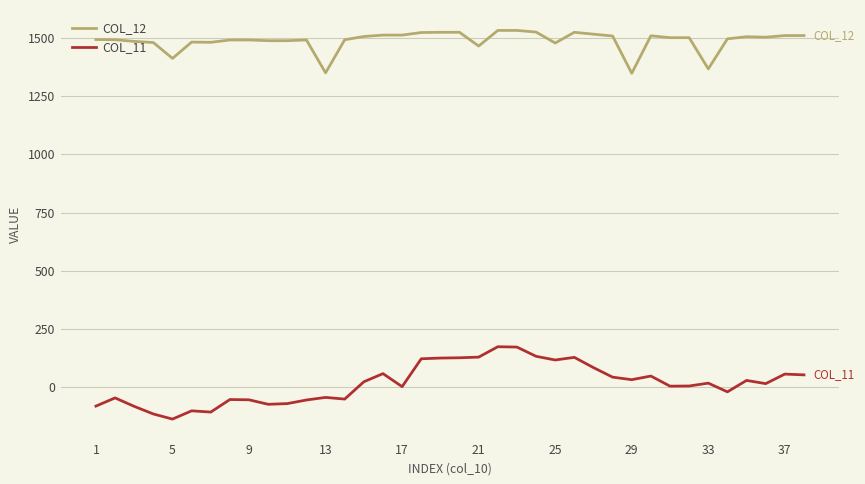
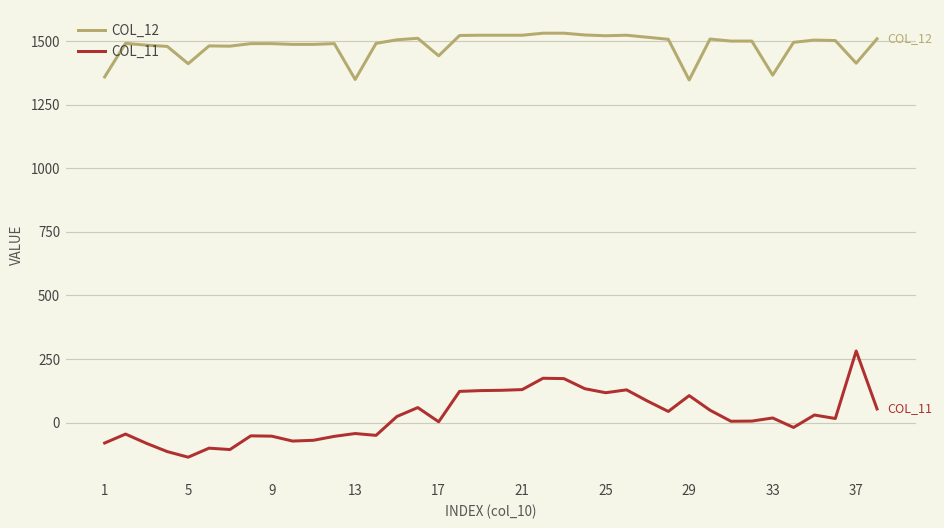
COL_12, 1: 1490 -> 1360
COL_12, 17: 1510 -> 1440
COL_12, 21: 1470 -> 1520
COL_12, 25: 1480 -> 1520
COL_11, 29: 30 -> 110
COL_12, 37: 1510 -> 1410
COL_11, 37: 60 -> 280
